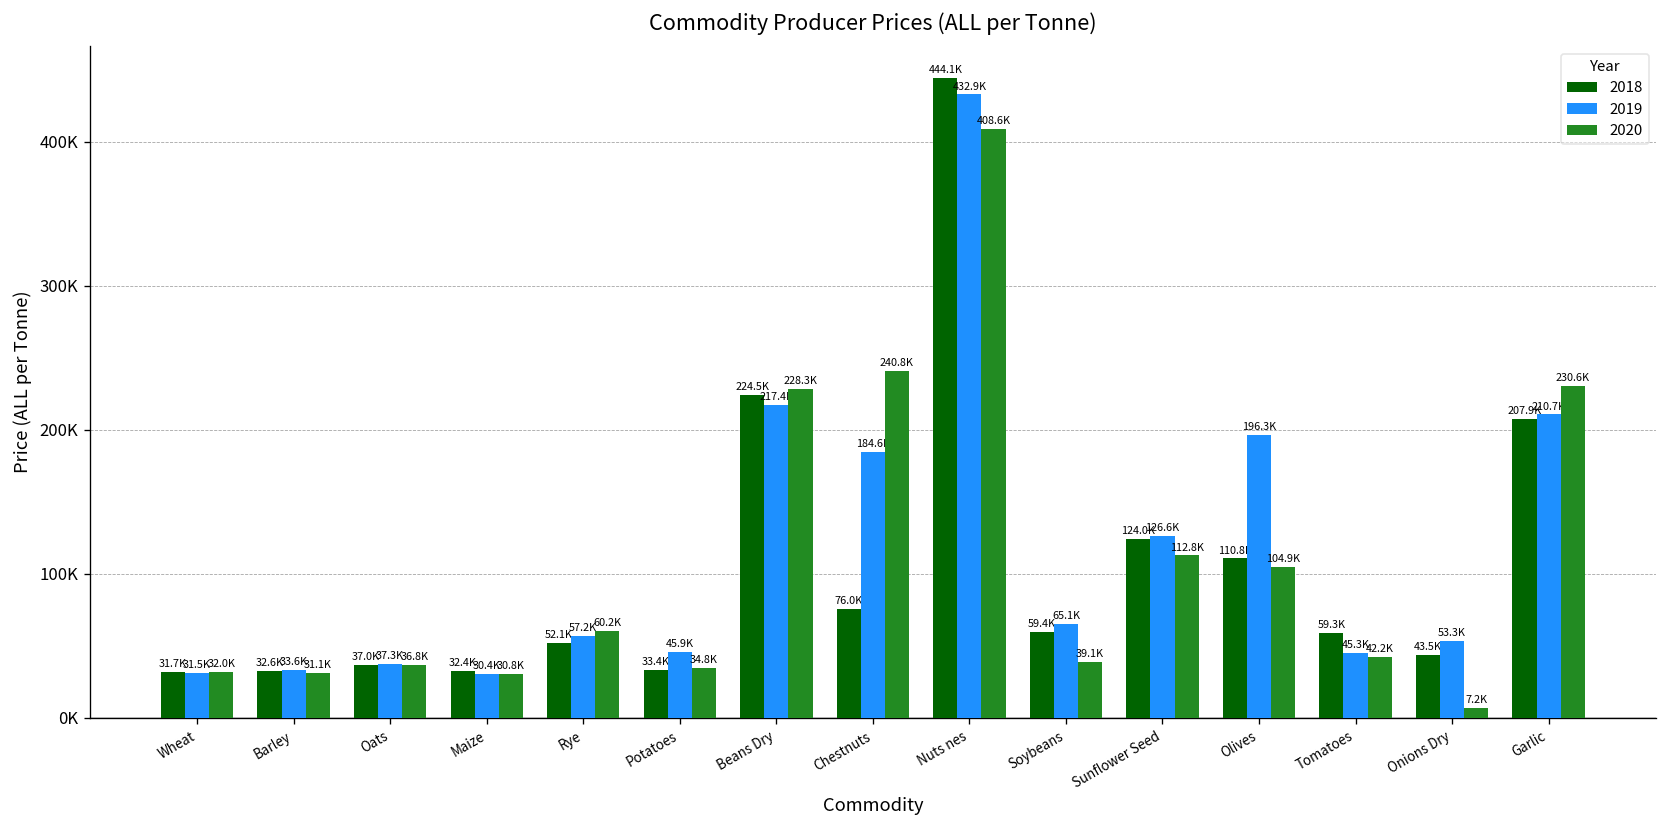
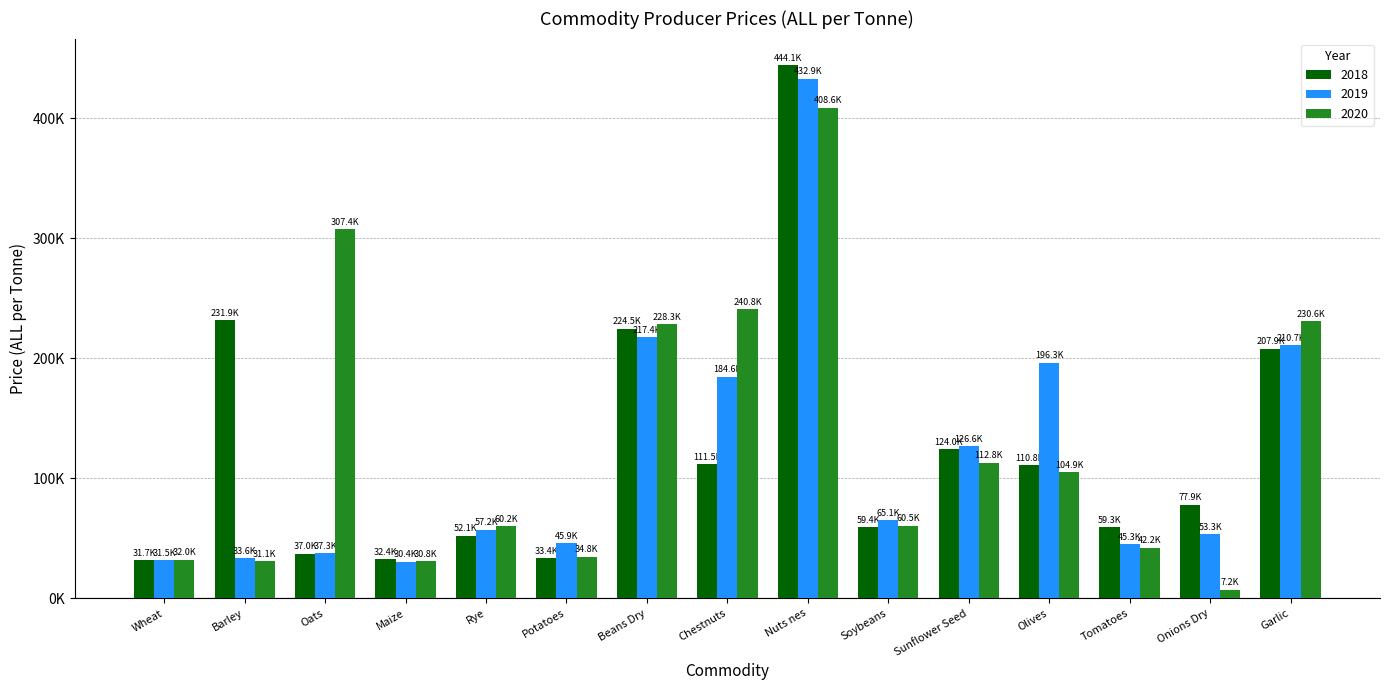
2018, Barley: 32.6K -> 231.9K
2020, Oats: 36.8K -> 307.4K
2018, Chestnuts: 76.0K -> 111.5K
2020, Soybeans: 39.1K -> 60.5K
2018, Onions Dry: 43.5K -> 77.9K
